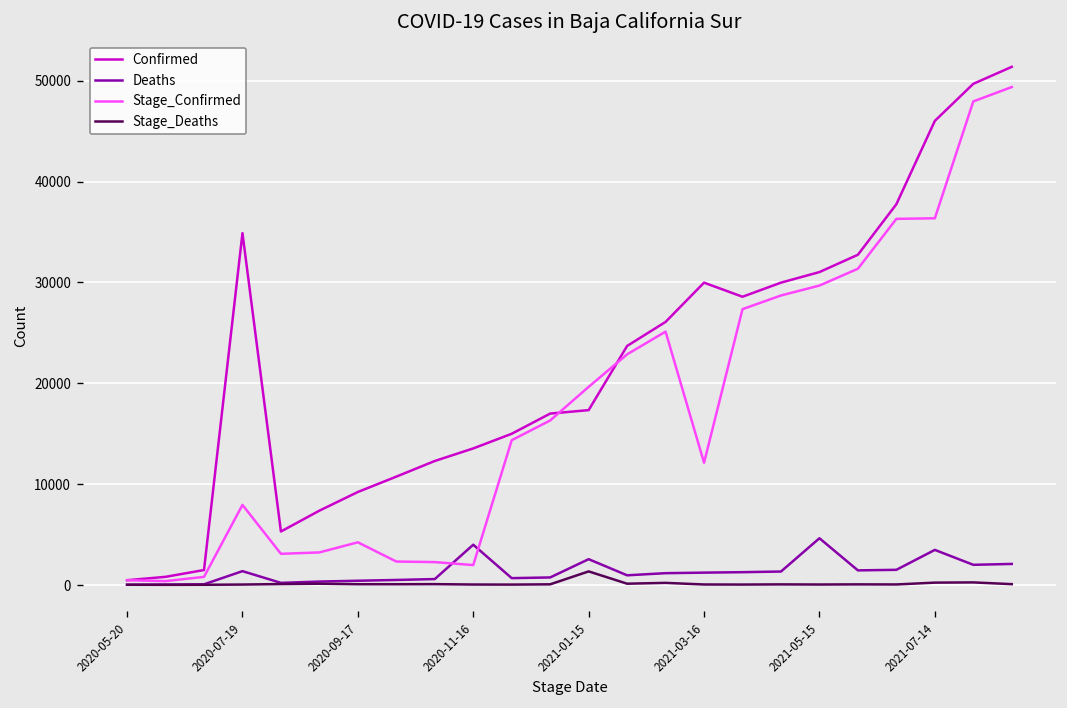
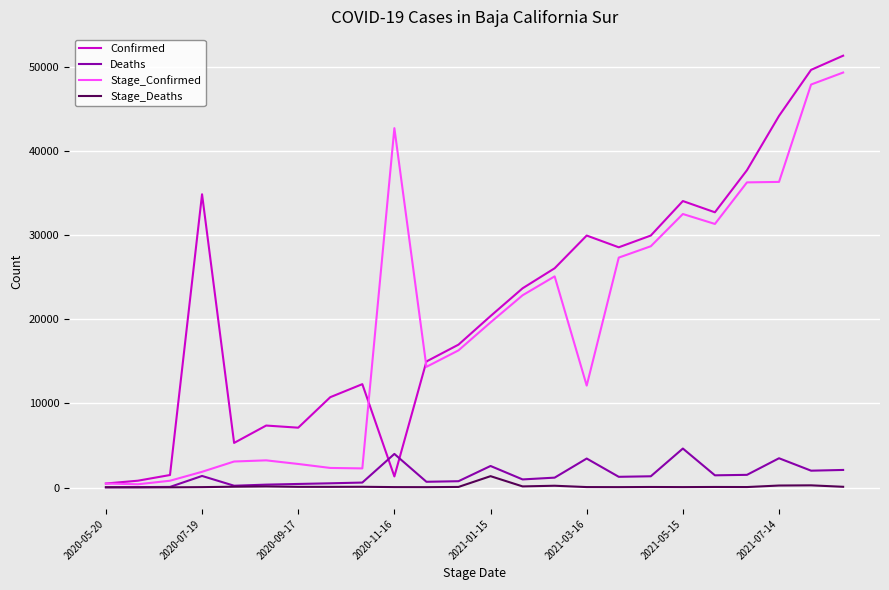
Stage_Confirmed, 2020-07-19: 8000 -> 2000
Confirmed, 2020-09-17: 9000 -> 7000
Stage_Confirmed, 2020-09-17: 4000 -> 3000
Confirmed, 2020-11-16: 14000 -> 1000
Stage_Confirmed, 2020-11-16: 2000 -> 43000
Confirmed, 2021-01-15: 17000 -> 20000
Deaths, 2021-03-16: 1000 -> 3000
Confirmed, 2021-05-15: 31000 -> 34000
Stage_Confirmed, 2021-05-15: 30000 -> 33000
Confirmed, 2021-07-14: 46000 -> 44000
